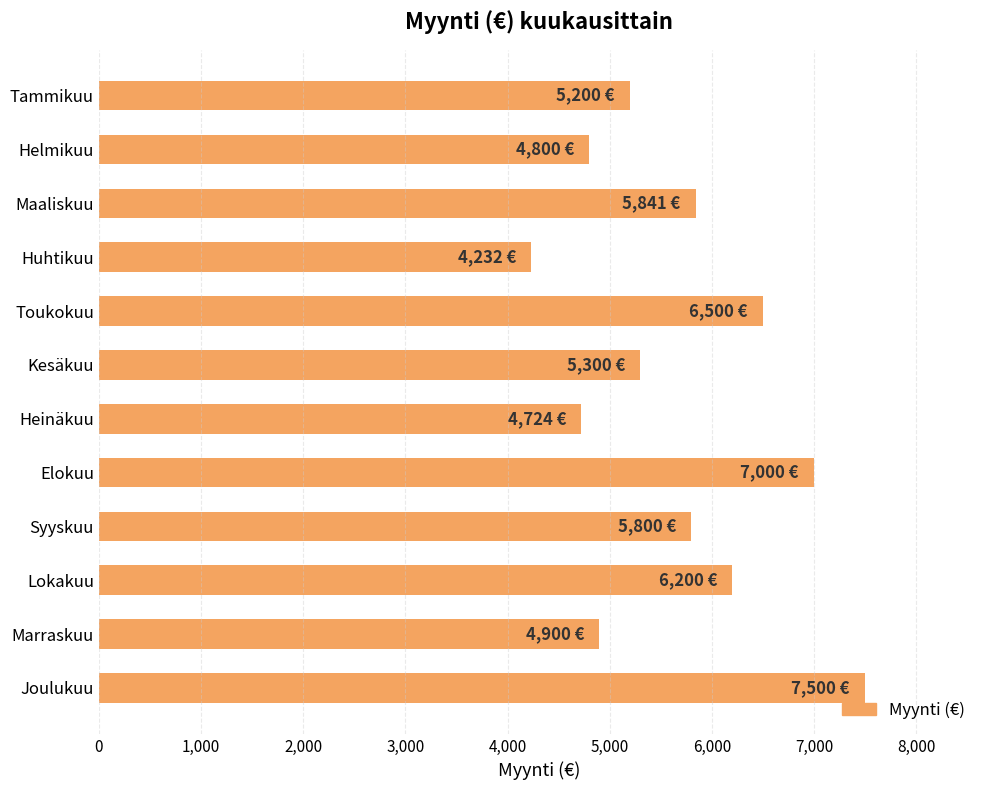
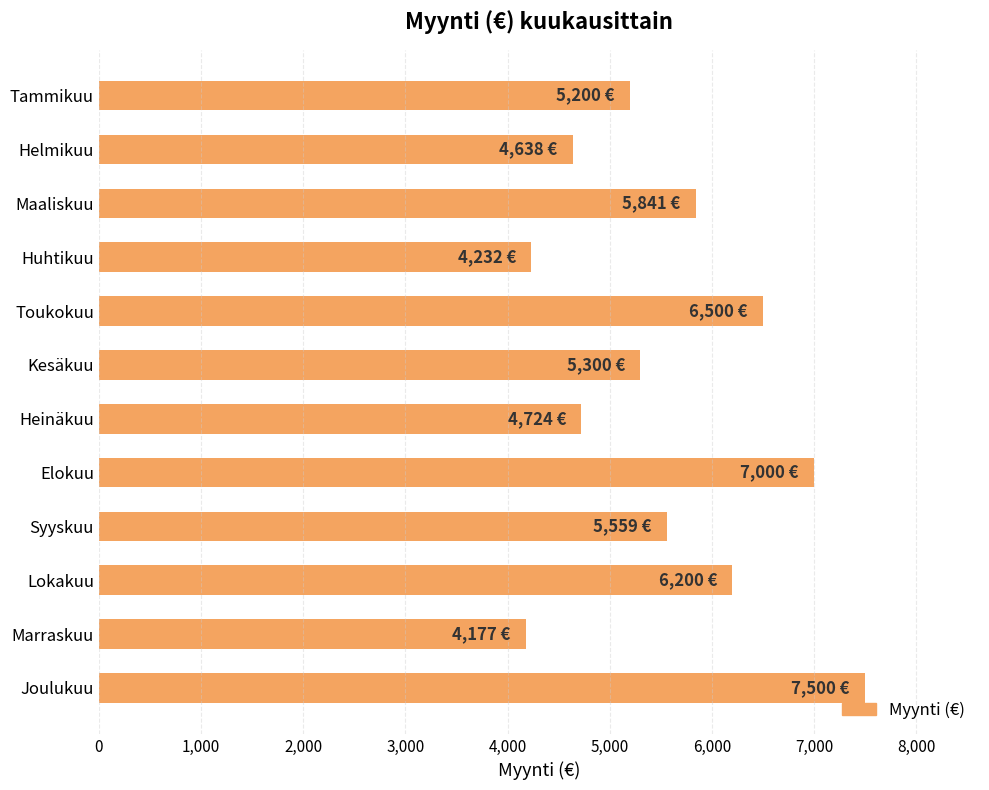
Helmikuu: 4,800 -> 4,638
Syyskuu: 5,800 -> 5,559
Marraskuu: 4,900 -> 4,177
